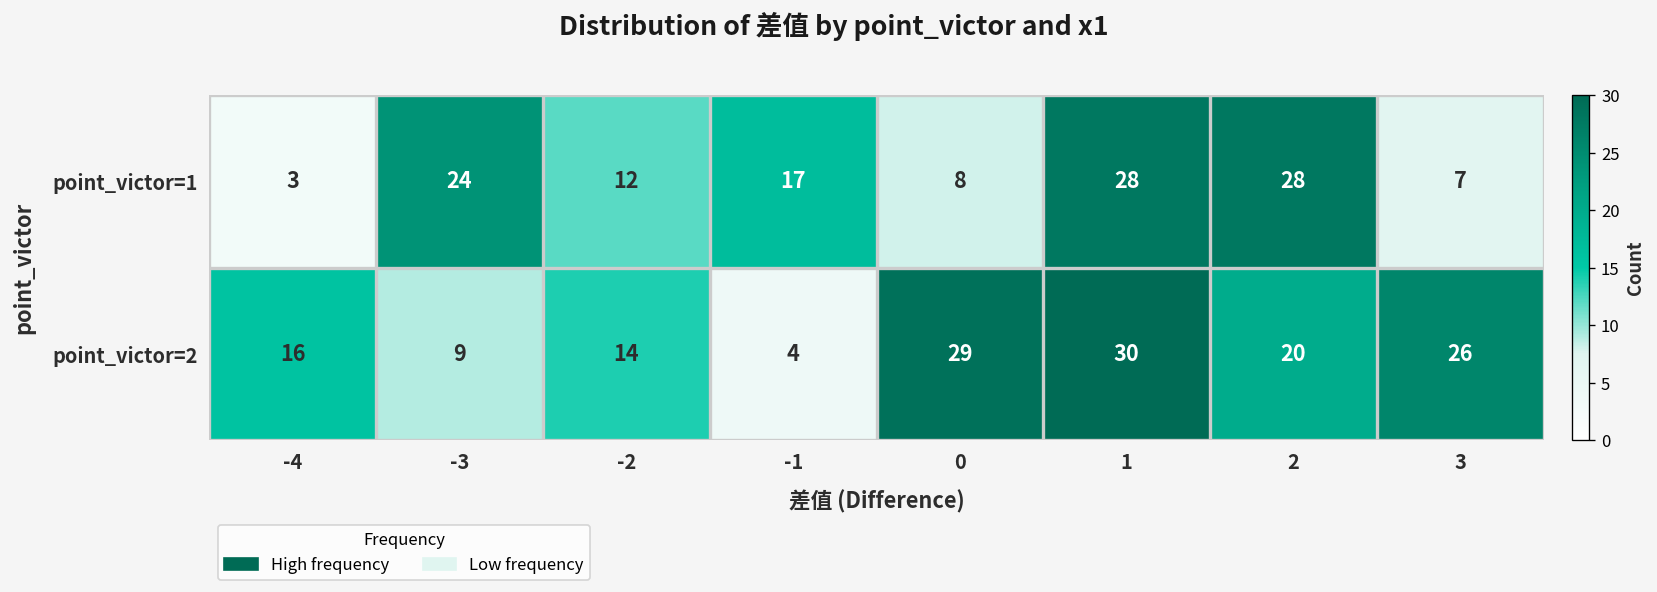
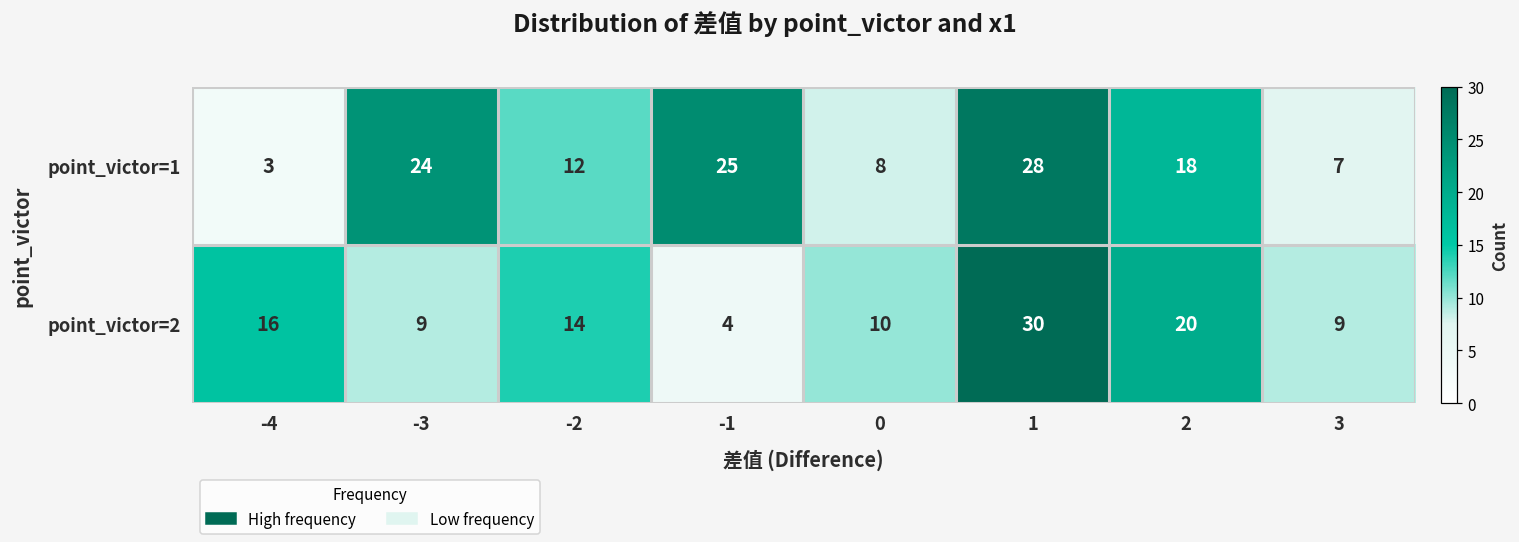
point_victor=1, -1: 17 -> 25
point_victor=1, 2: 28 -> 18
point_victor=2, 0: 29 -> 10
point_victor=2, 3: 26 -> 9
